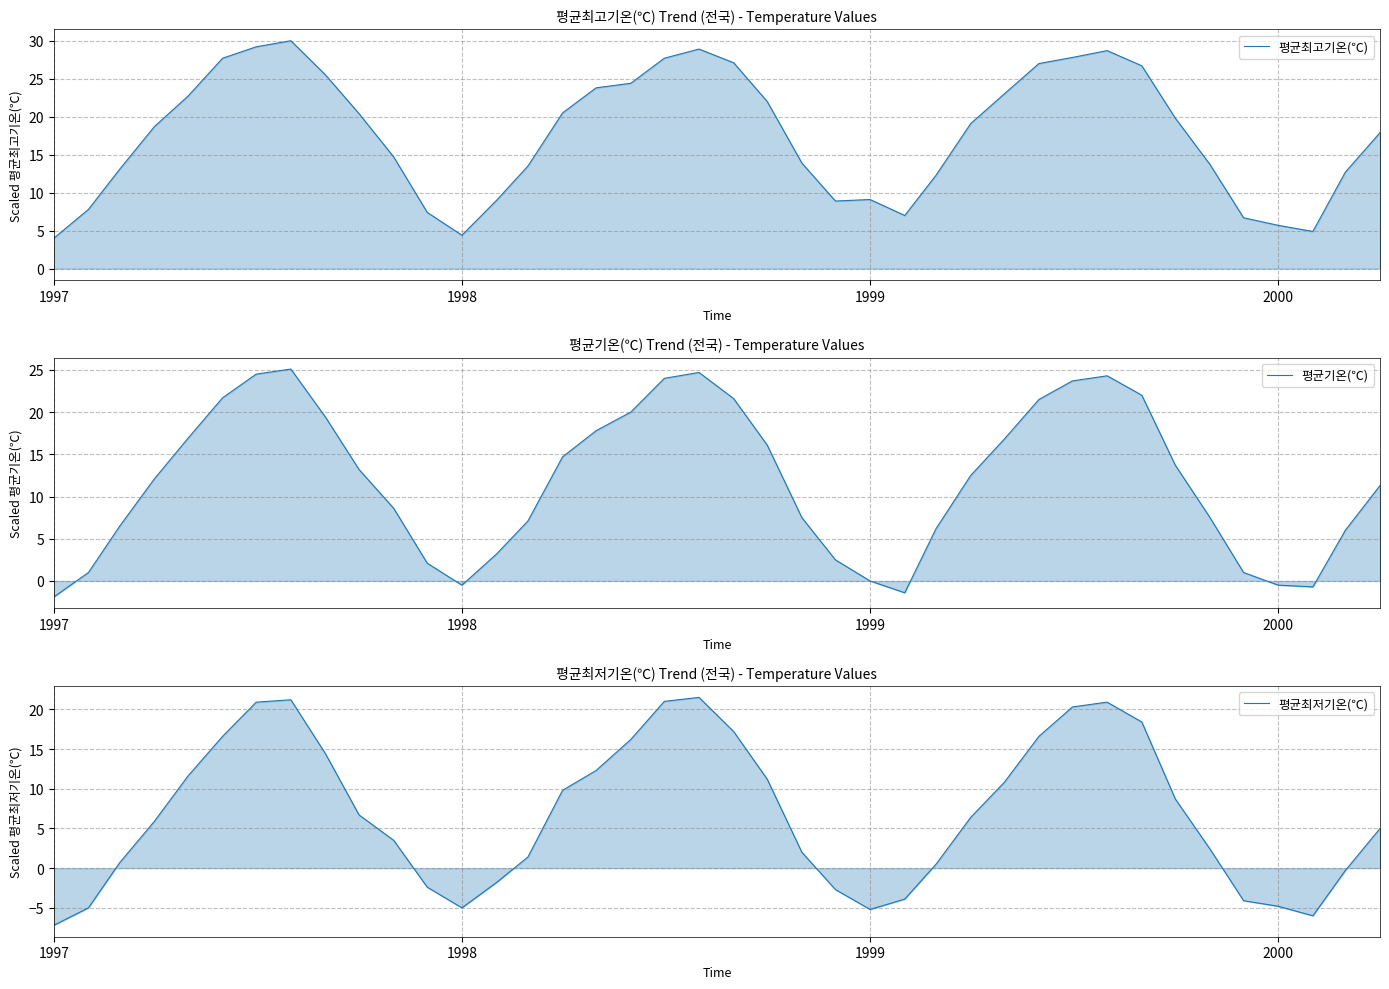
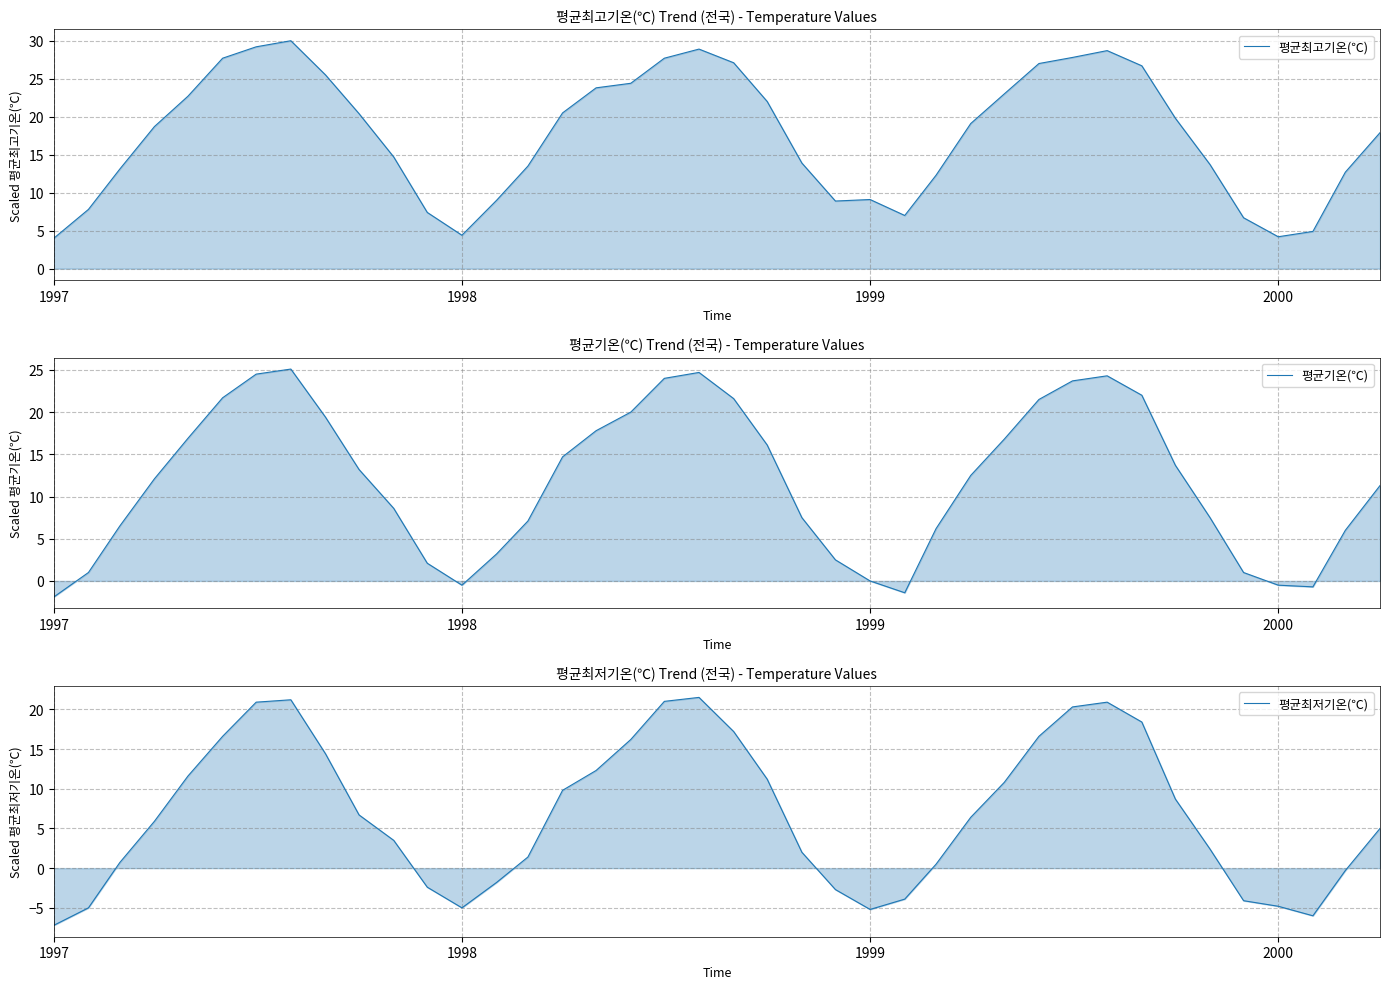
평균최고기온(℃) Trend (전국) - Temperature Values, 2000: 6 -> 4
